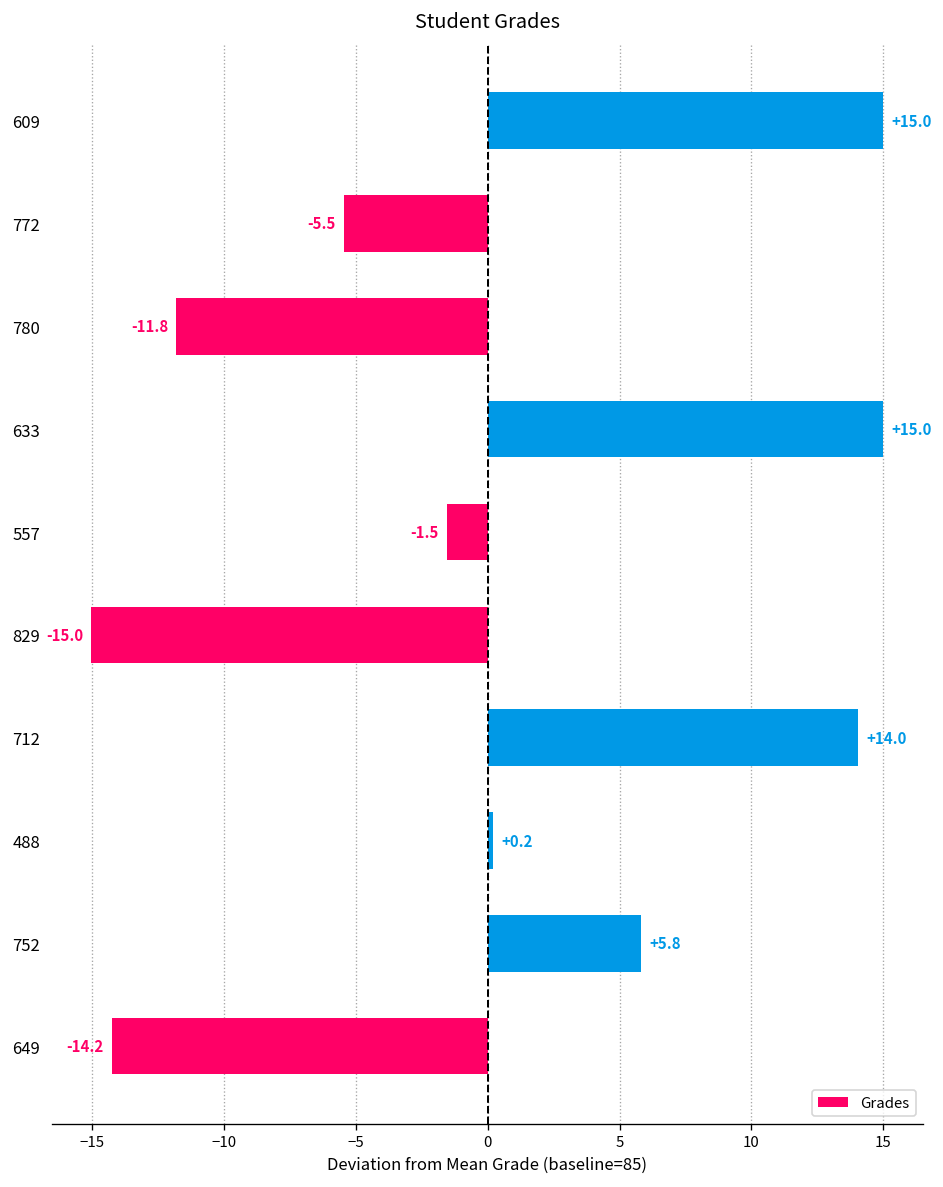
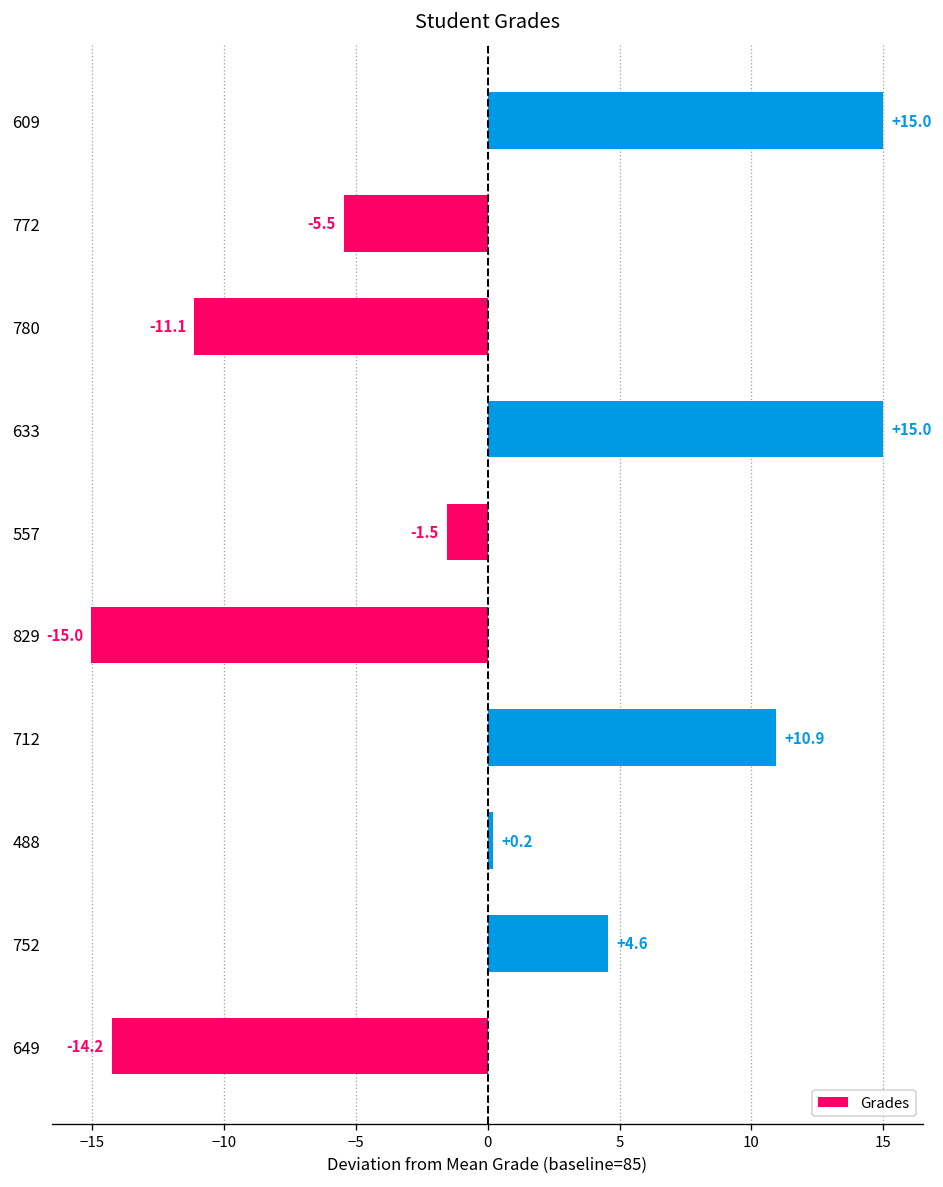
780: -11.8 -> -11.1
712: +14.0 -> +10.9
752: +5.8 -> +4.6
